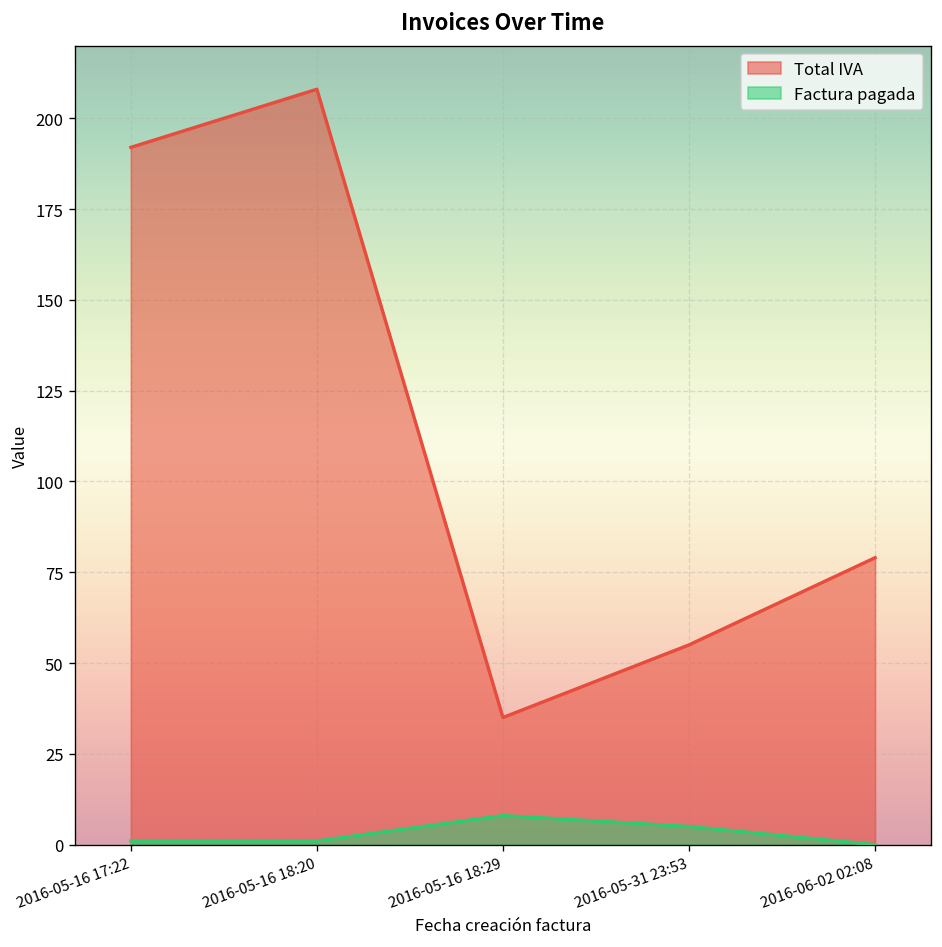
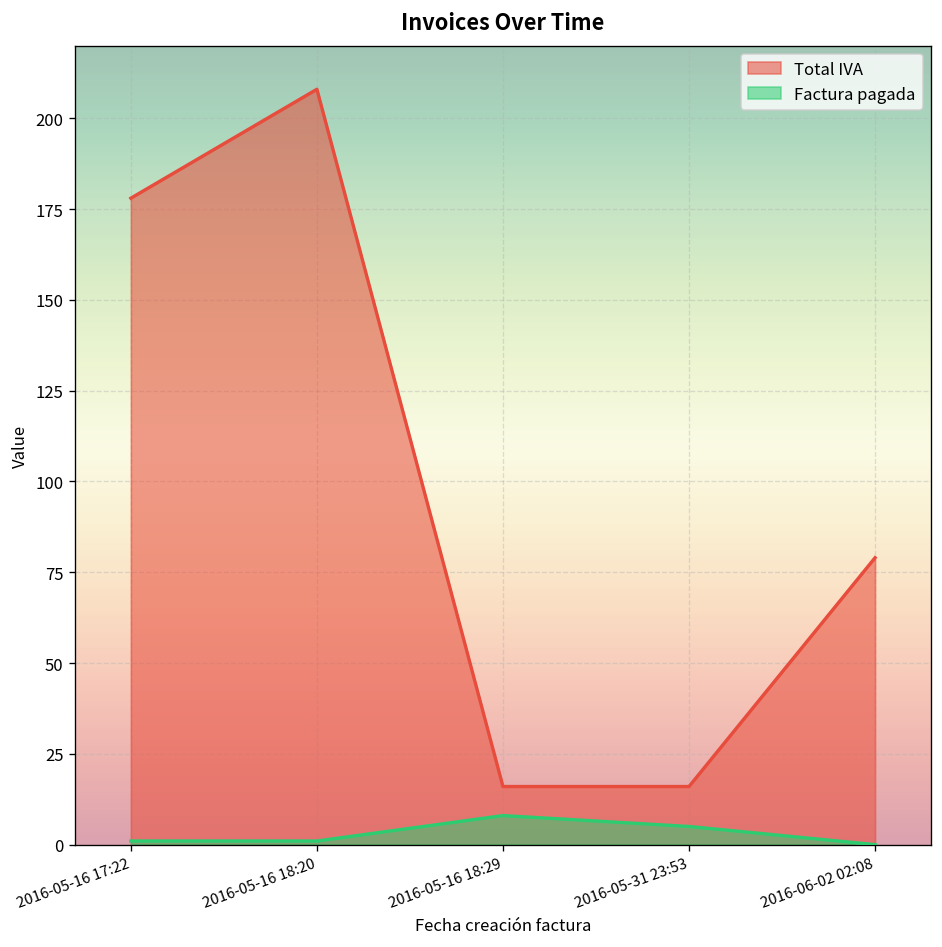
Total IVA, 2016-05-16 17:22: 192 -> 178
Total IVA, 2016-05-16 18:29: 35 -> 16
Total IVA, 2016-05-31 23:53: 55 -> 16
